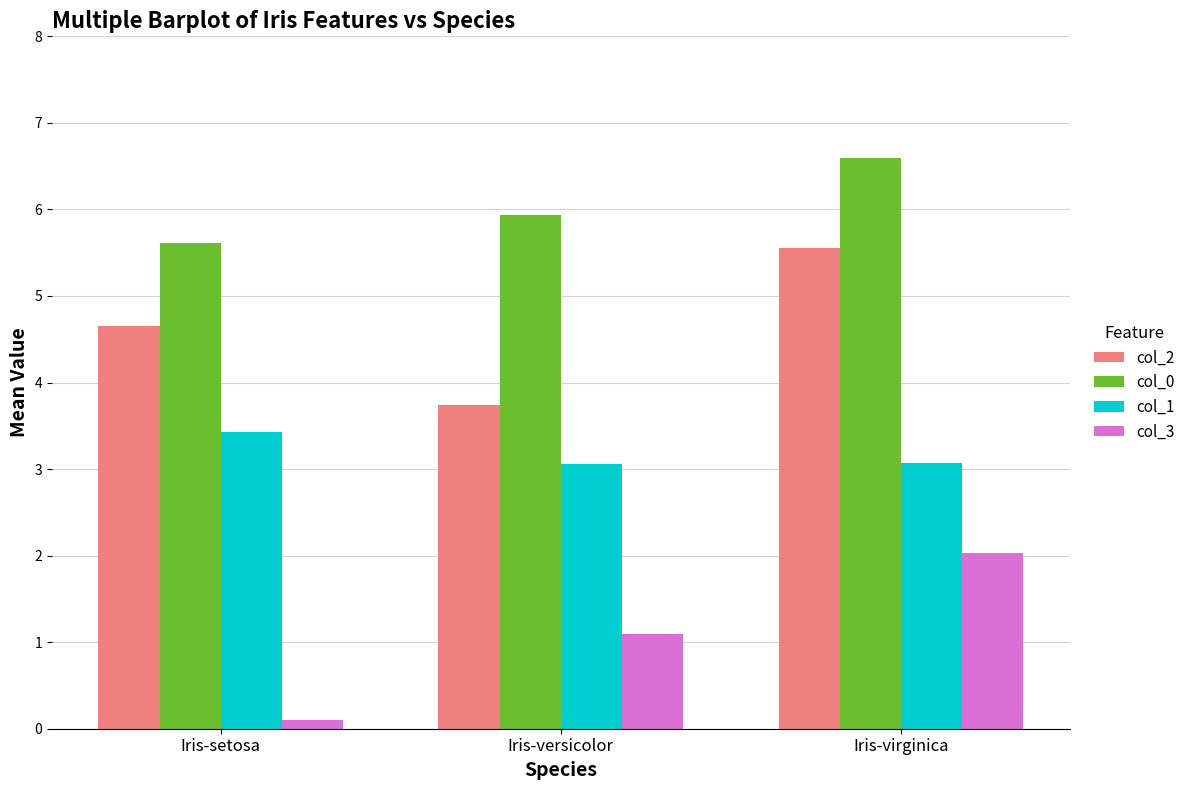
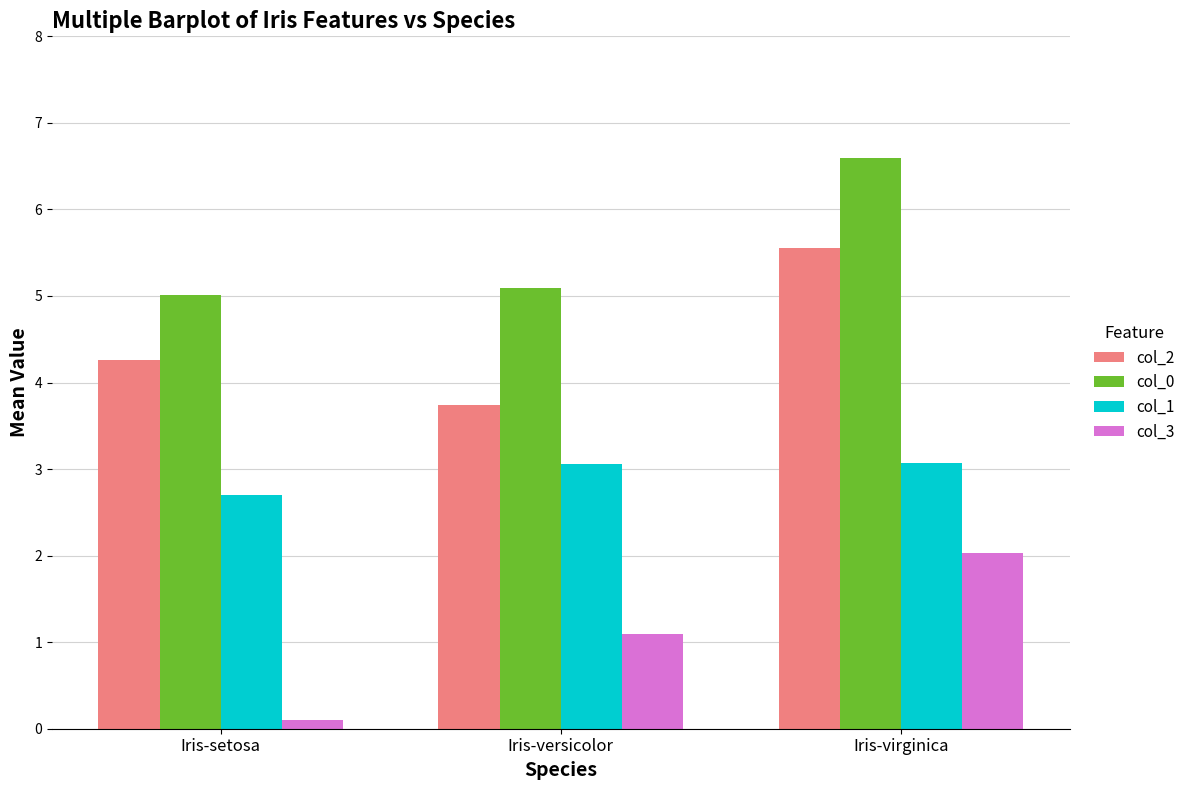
col_2, Iris-setosa: 4.7 -> 4.3
col_0, Iris-setosa: 5.6 -> 5.0
col_1, Iris-setosa: 3.4 -> 2.7
col_0, Iris-versicolor: 5.9 -> 5.1
